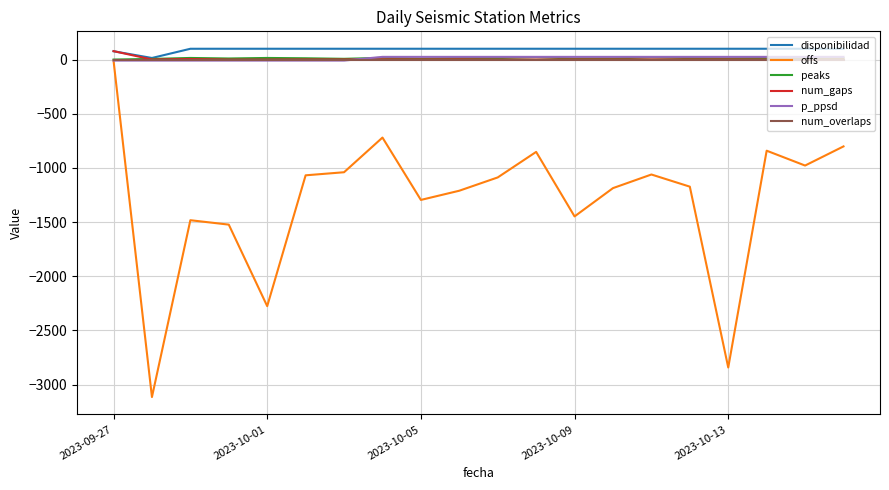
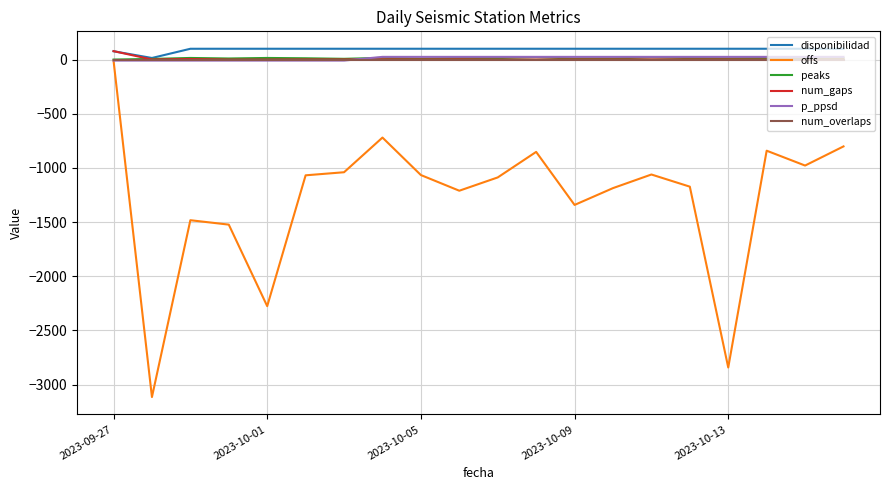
offs, 2023-10-05: -1300 -> -1070
offs, 2023-10-09: -1450 -> -1340
